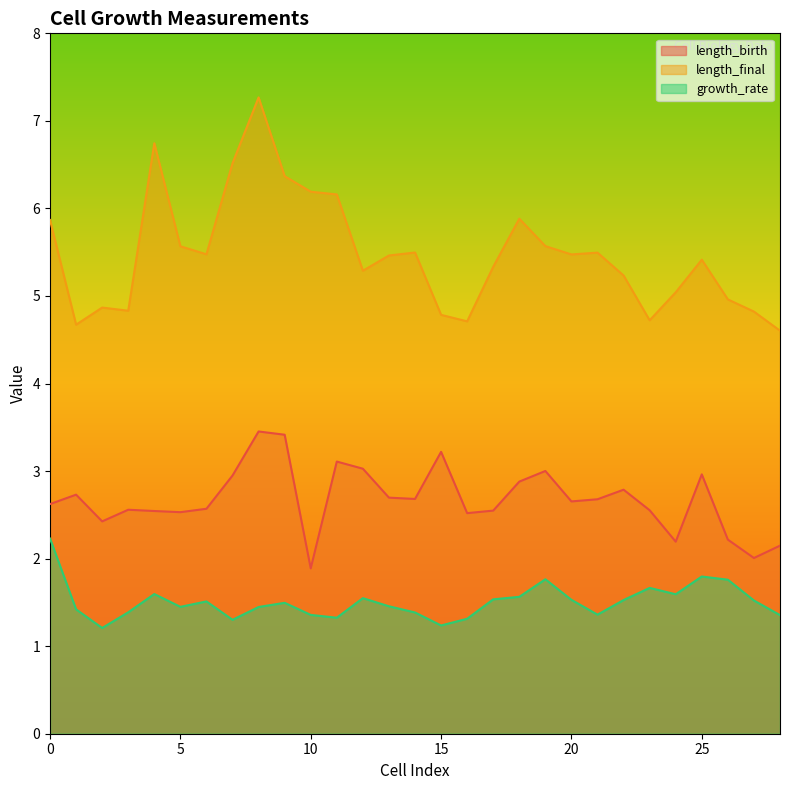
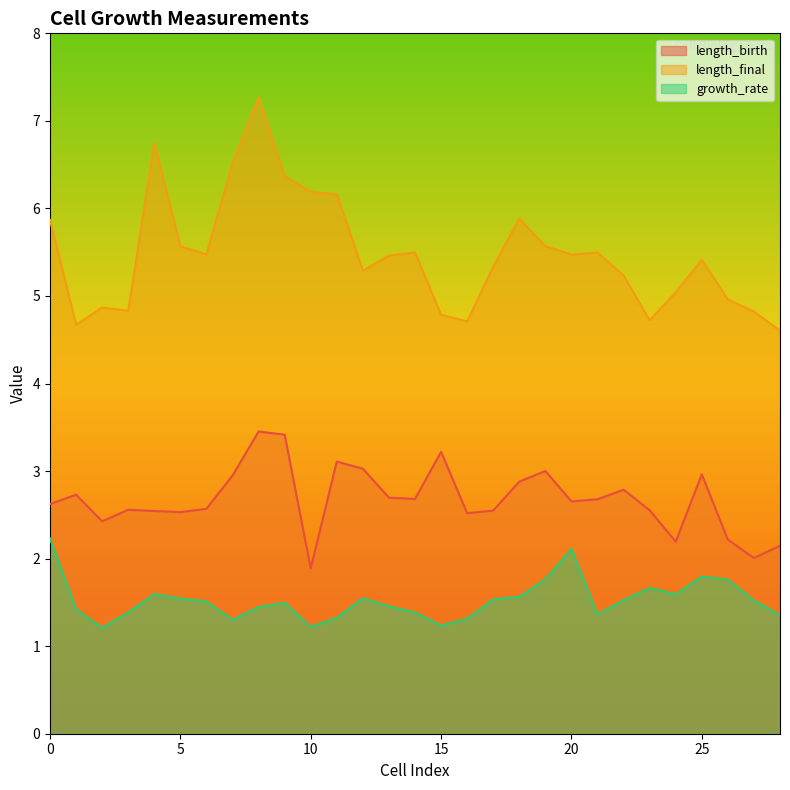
growth_rate, 5: 1.4 -> 1.5
growth_rate, 10: 1.4 -> 1.2
growth_rate, 20: 1.5 -> 2.1
